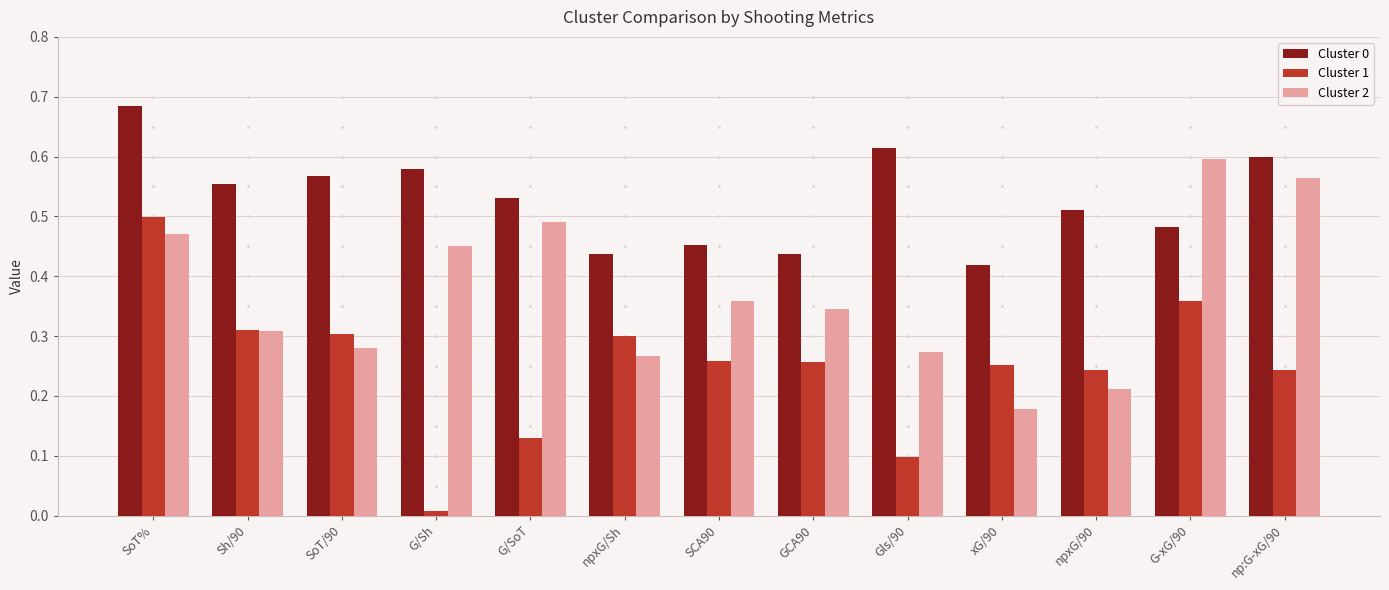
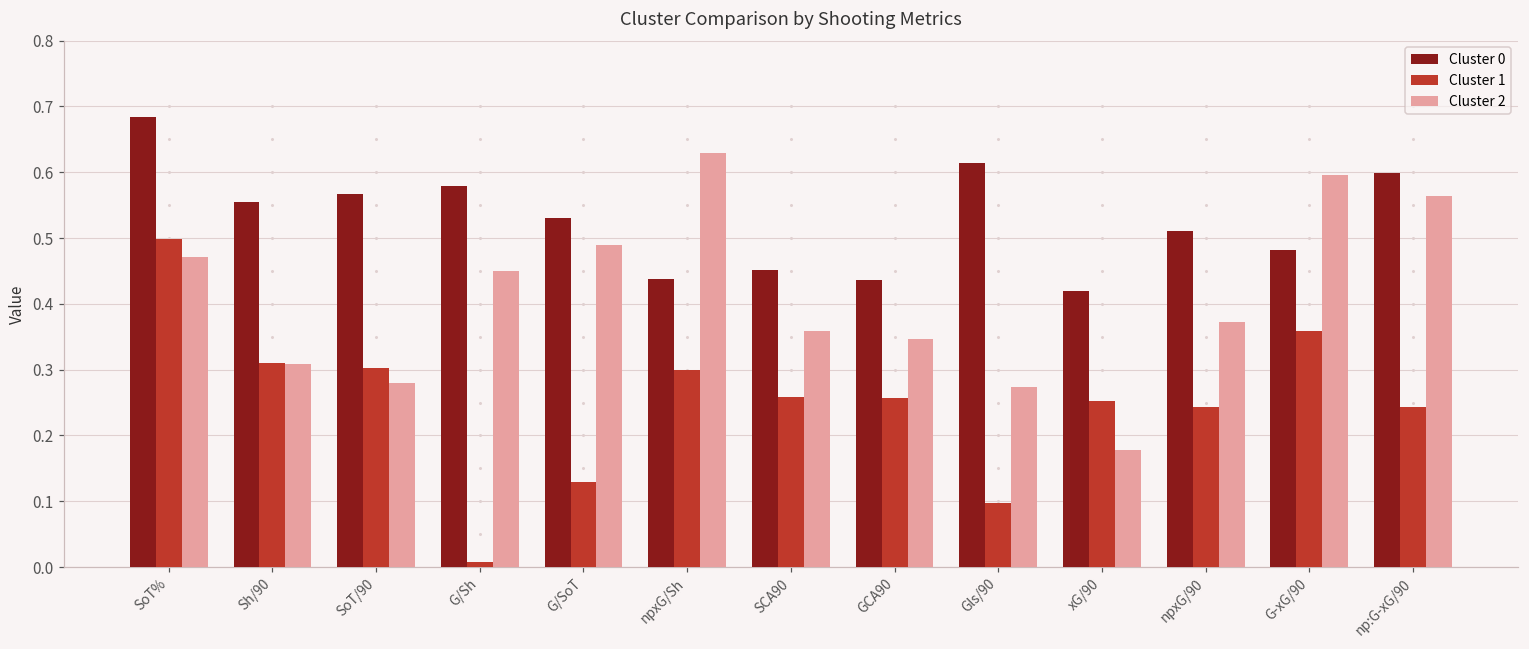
Cluster 2, npxG/Sh: 0.27 -> 0.63
Cluster 2, npxG/90: 0.21 -> 0.37
